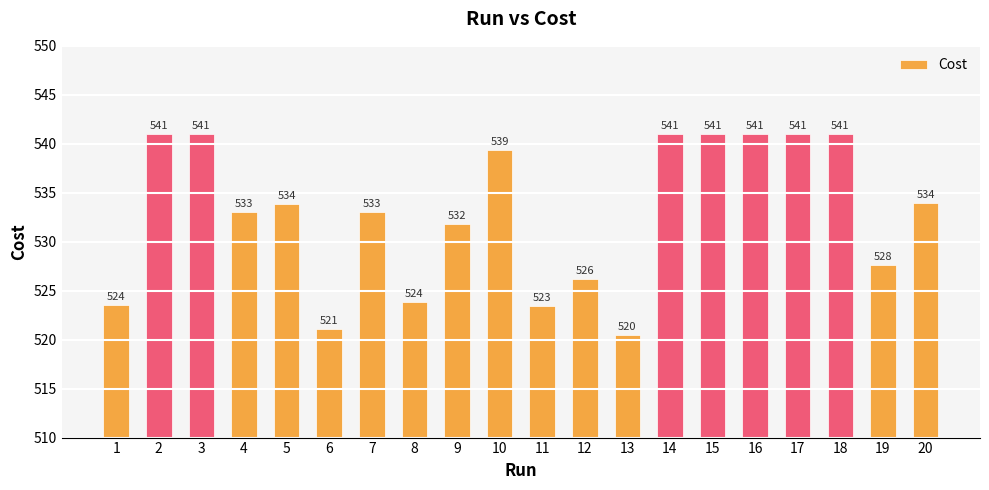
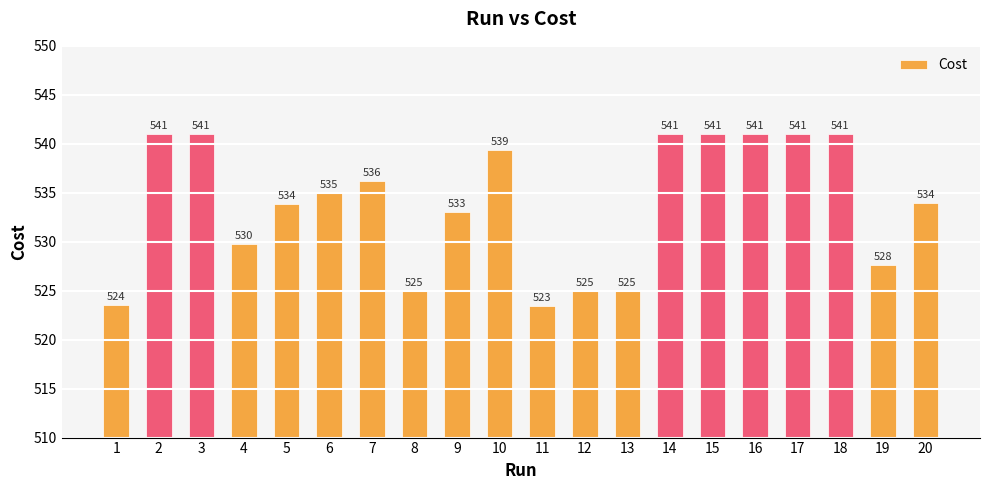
4: 533 -> 530
6: 521 -> 535
7: 533 -> 536
8: 524 -> 525
9: 532 -> 533
12: 526 -> 525
13: 520 -> 525
